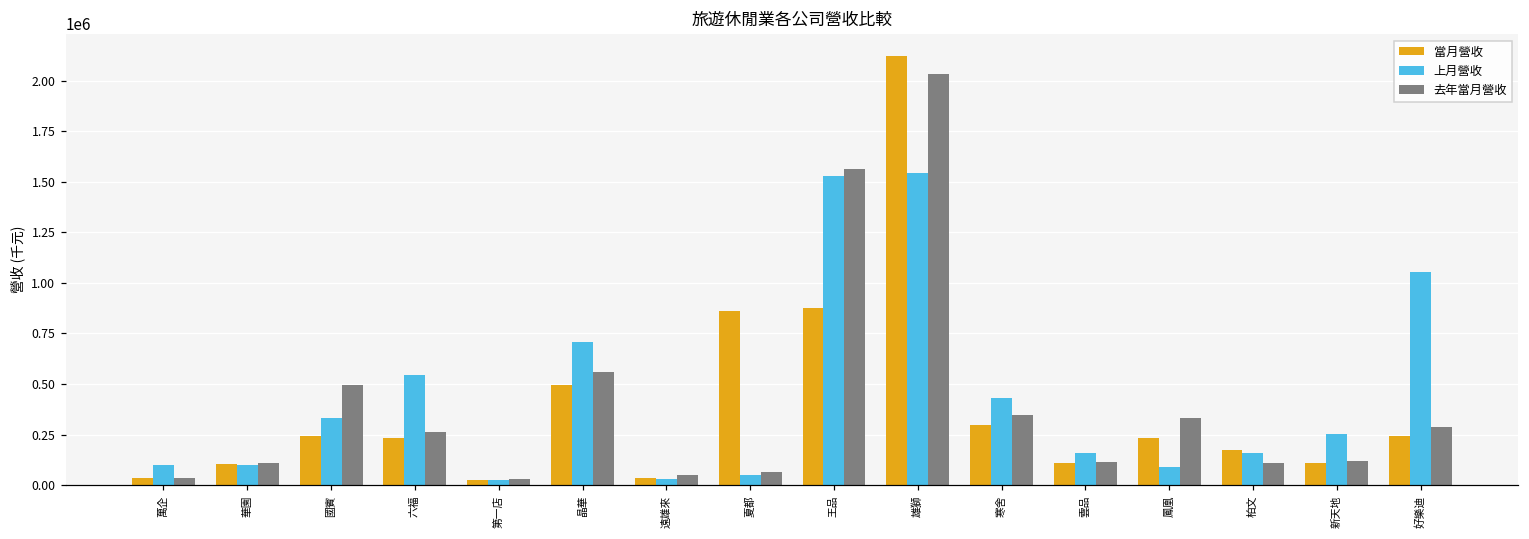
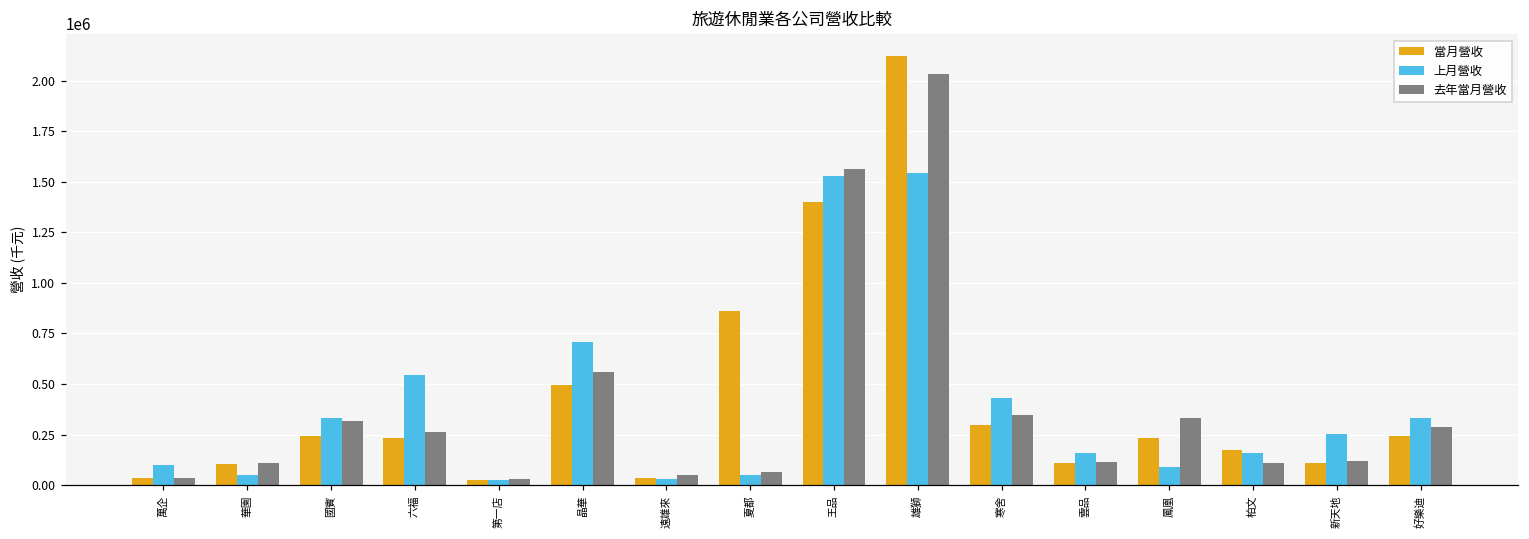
上月營收, 華園: 100000 -> 50000
去年當月營收, 國賓: 500000 -> 320000
當月營收, 王品: 880000 -> 1400000
上月營收, 好樂迪: 1050000 -> 330000
